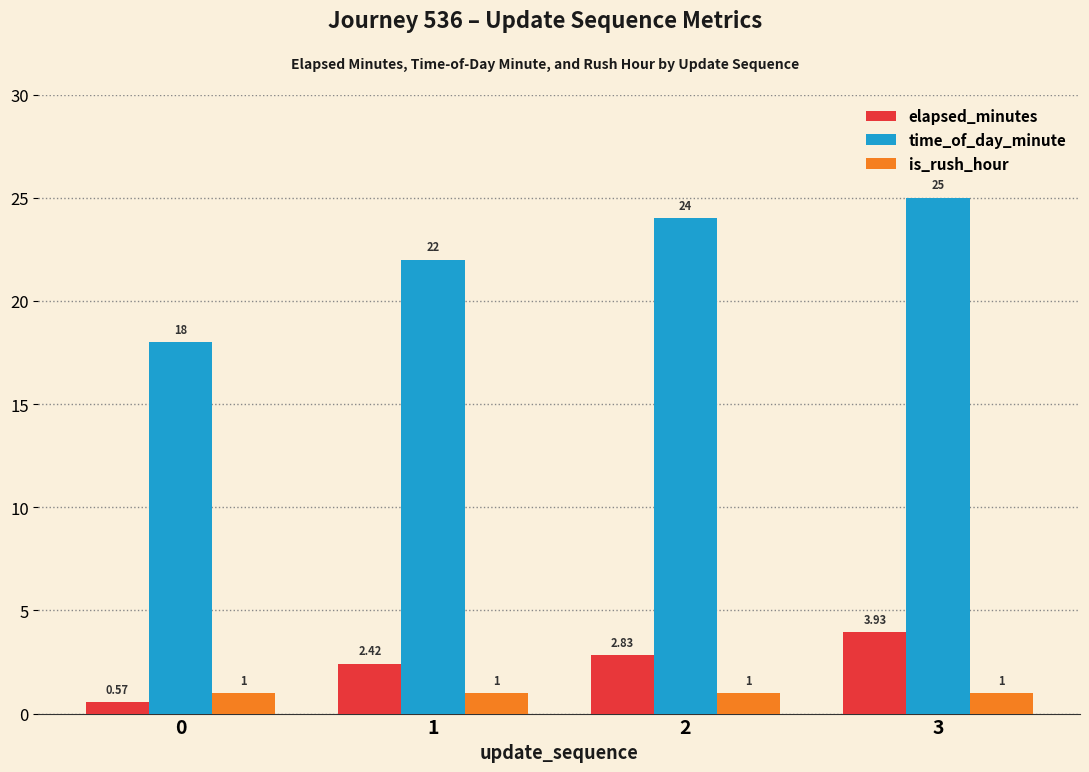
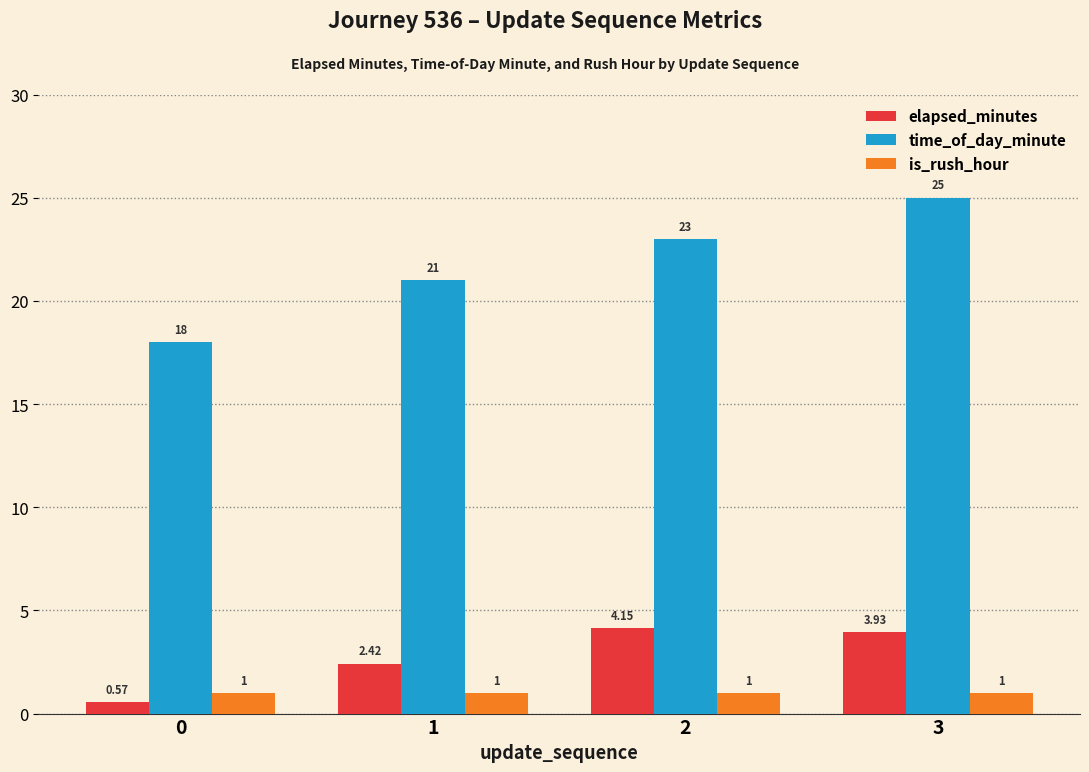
time_of_day_minute, 1: 22 -> 21
elapsed_minutes, 2: 2.83 -> 4.15
time_of_day_minute, 2: 24 -> 23
